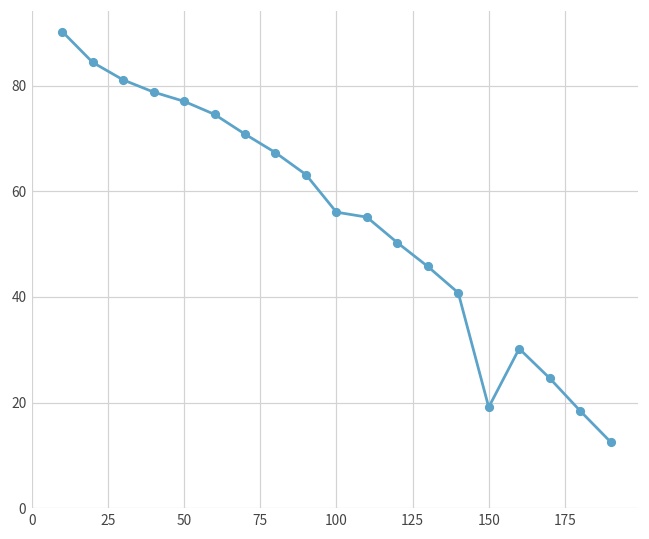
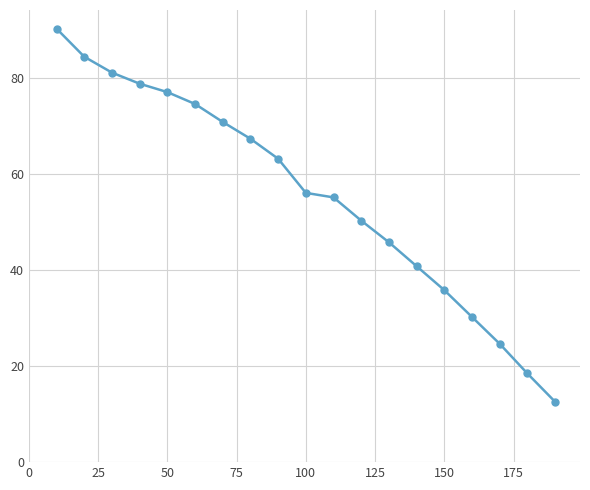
150: 19 -> 36
